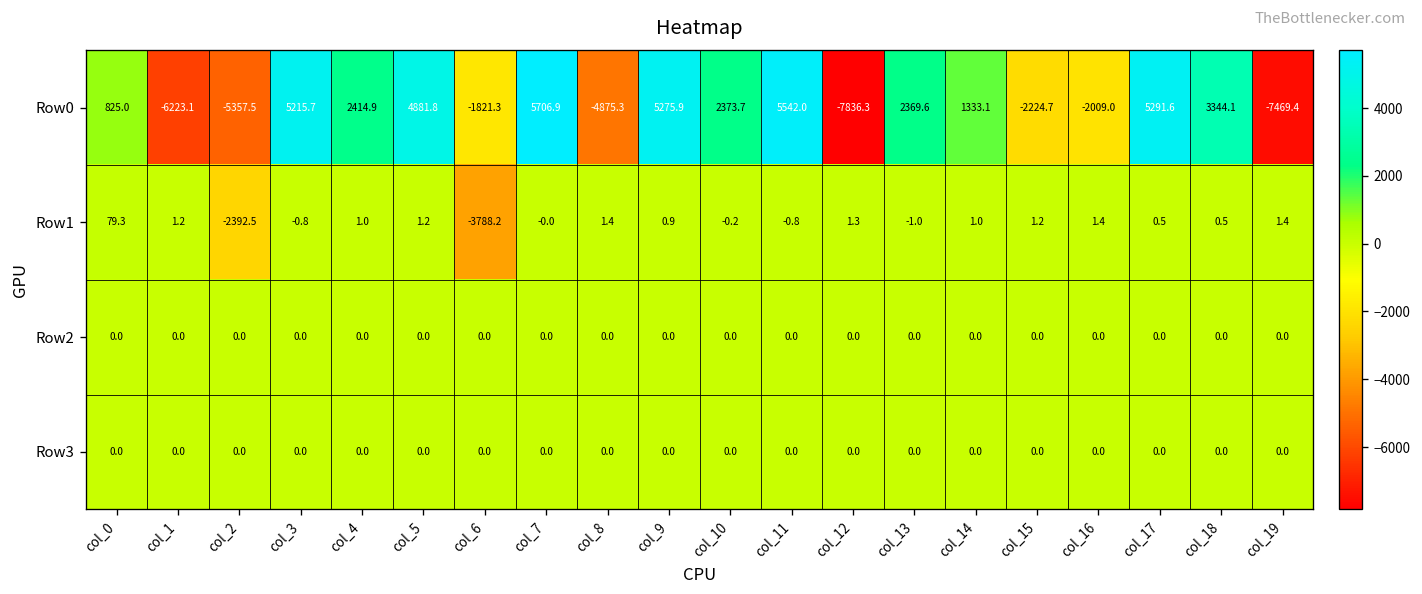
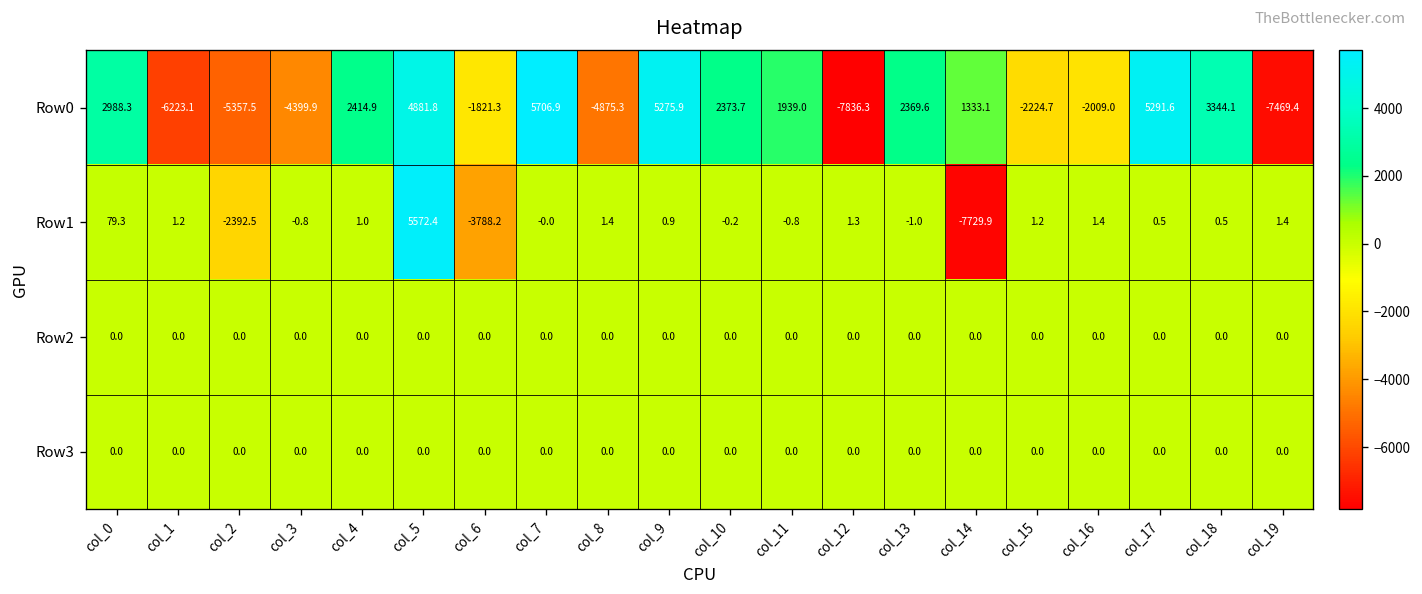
Row0, col_0: 825.0 -> 2988.3
Row0, col_3: 5215.7 -> -4399.9
Row0, col_11: 5542.0 -> 1939.0
Row1, col_5: 1.2 -> 5572.4
Row1, col_14: 1.0 -> -7729.9
